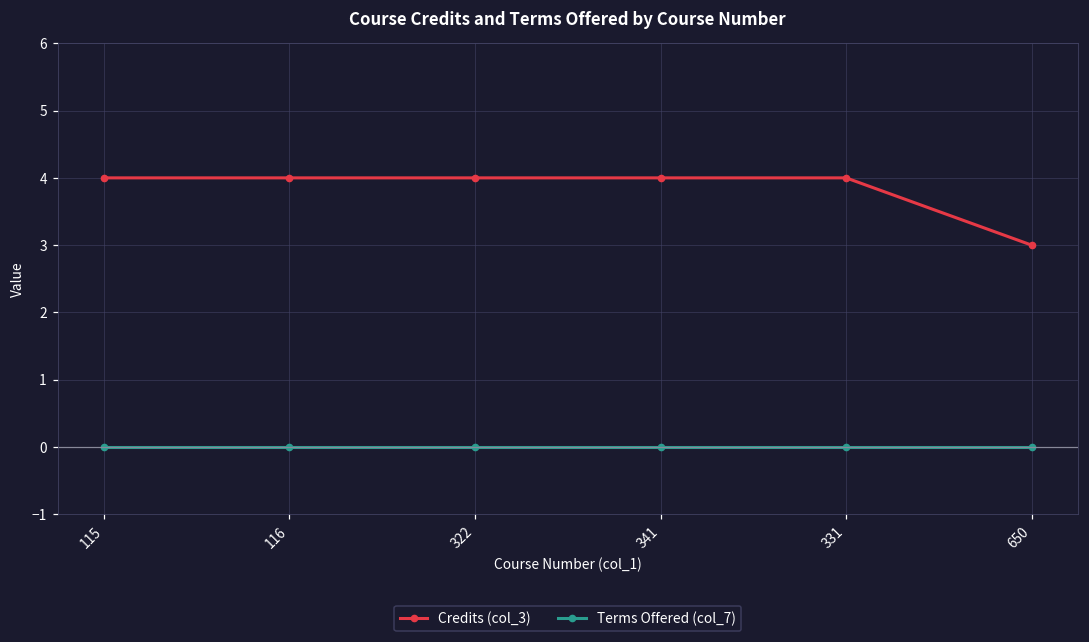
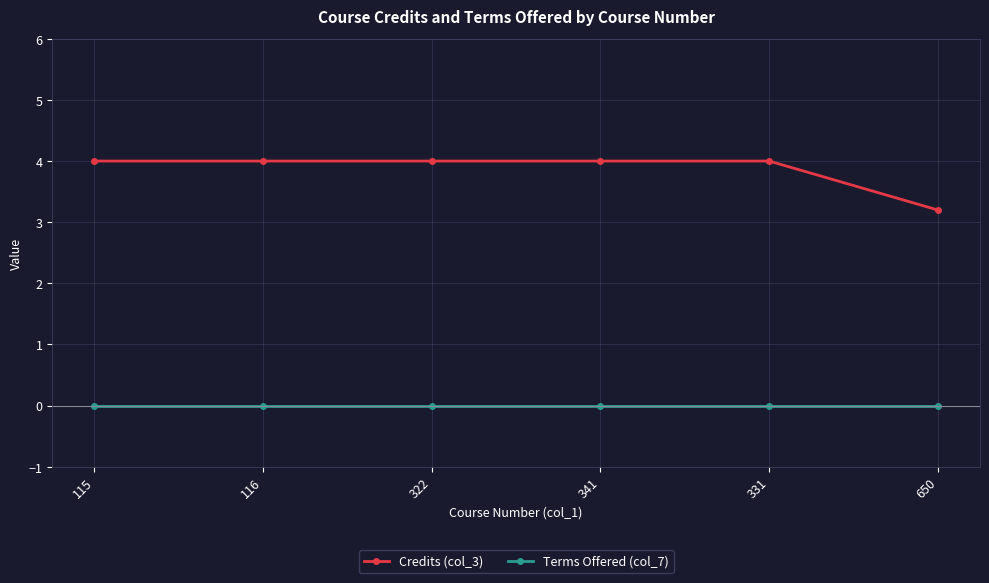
Credits (col_3), 650: 3.0 -> 3.2
